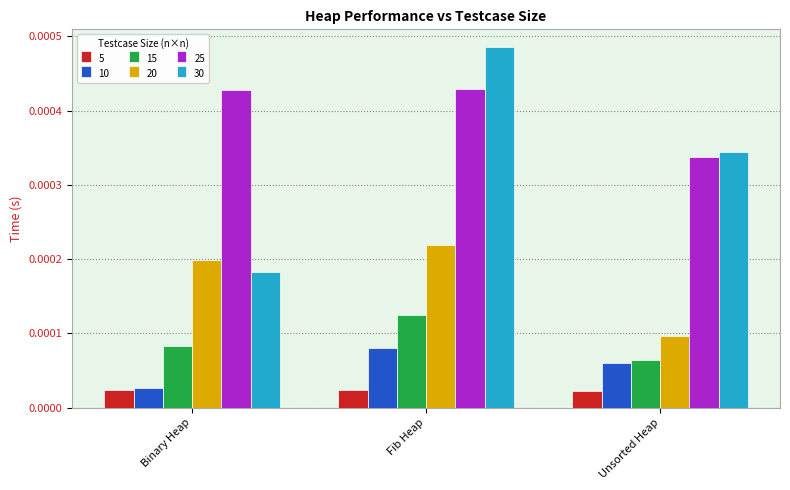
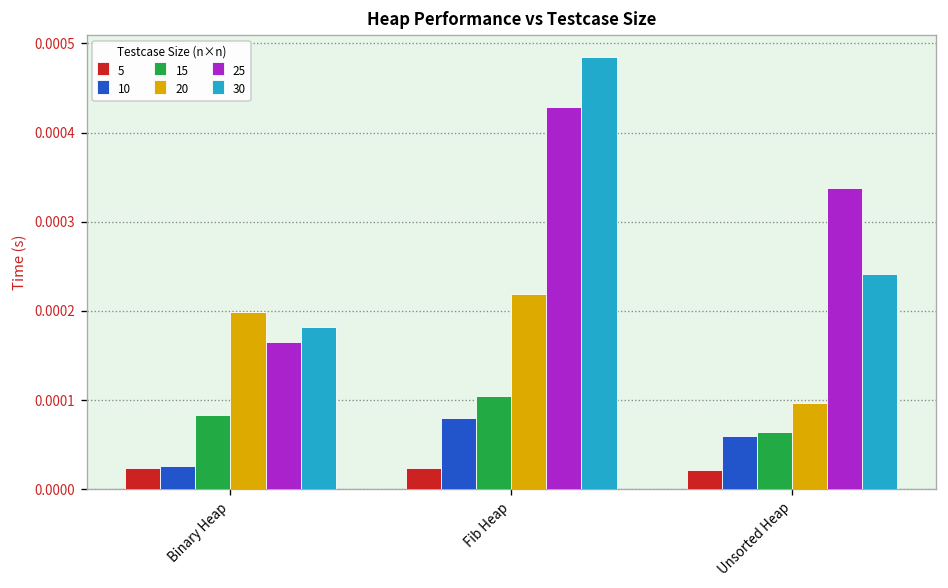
25, Binary Heap: 0.00043 -> 0.00017
15, Fib Heap: 0.00013 -> 0.00011
30, Unsorted Heap: 0.00034 -> 0.00024
